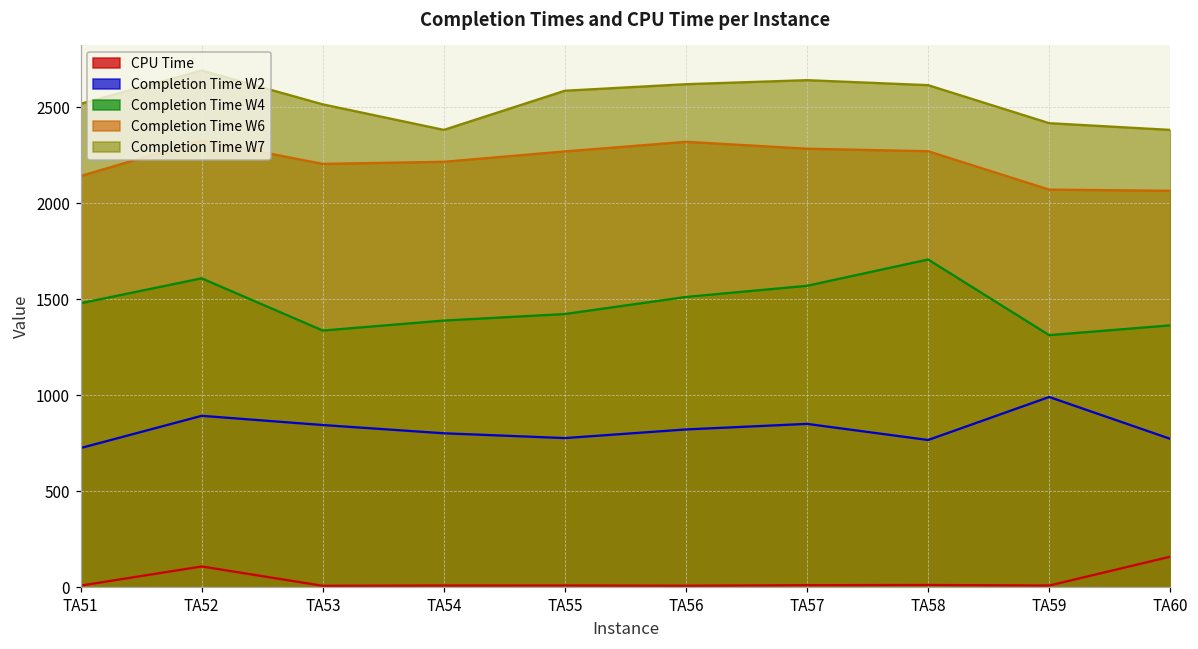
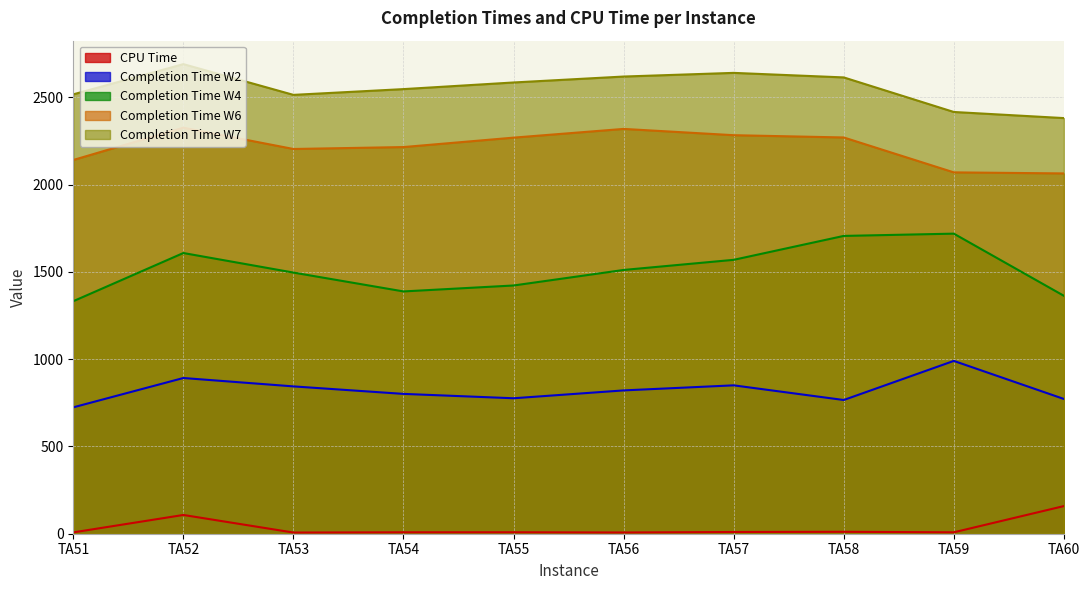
Completion Time W4, TA51: 1480 -> 1330
Completion Time W4, TA53: 1340 -> 1500
Completion Time W7, TA54: 2380 -> 2550
Completion Time W4, TA59: 1310 -> 1720
